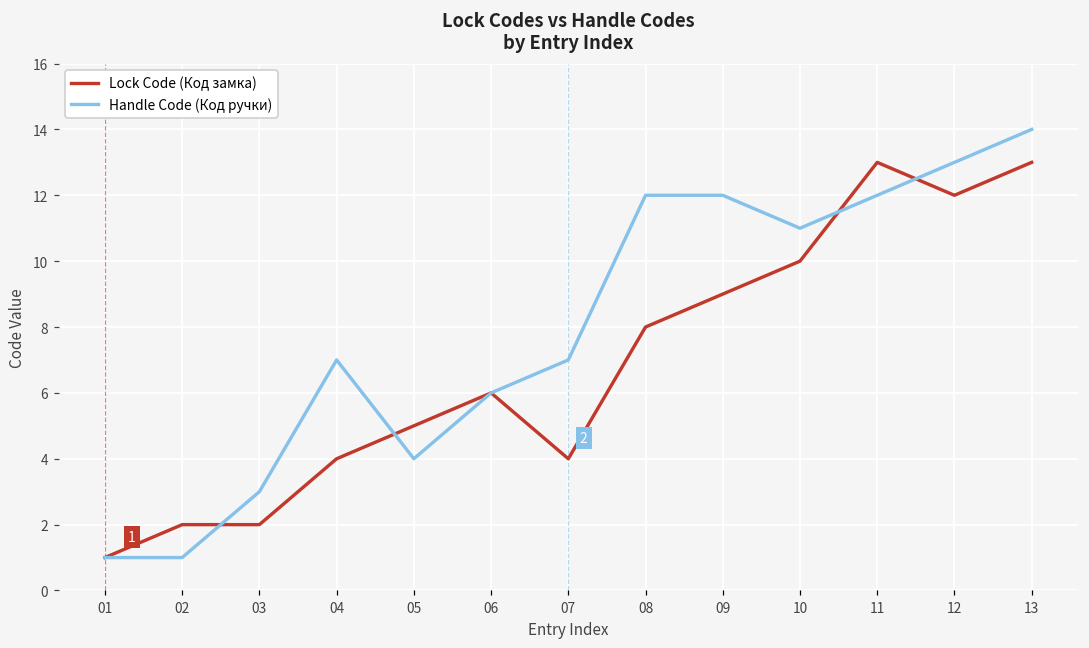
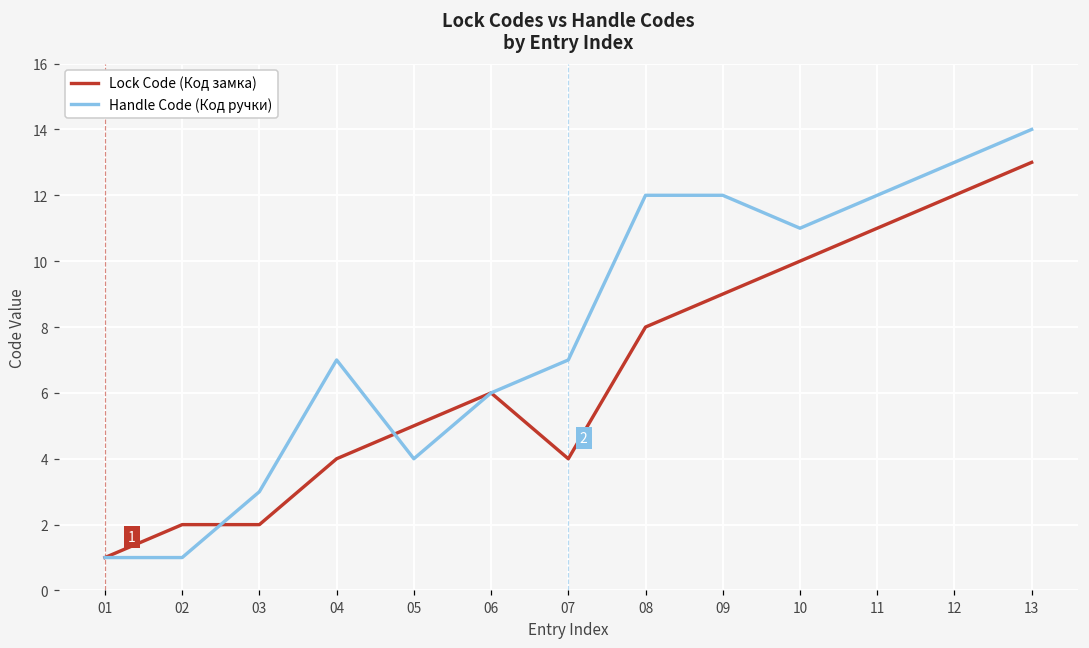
Lock Code (Код замка), 11: 13 -> 11
